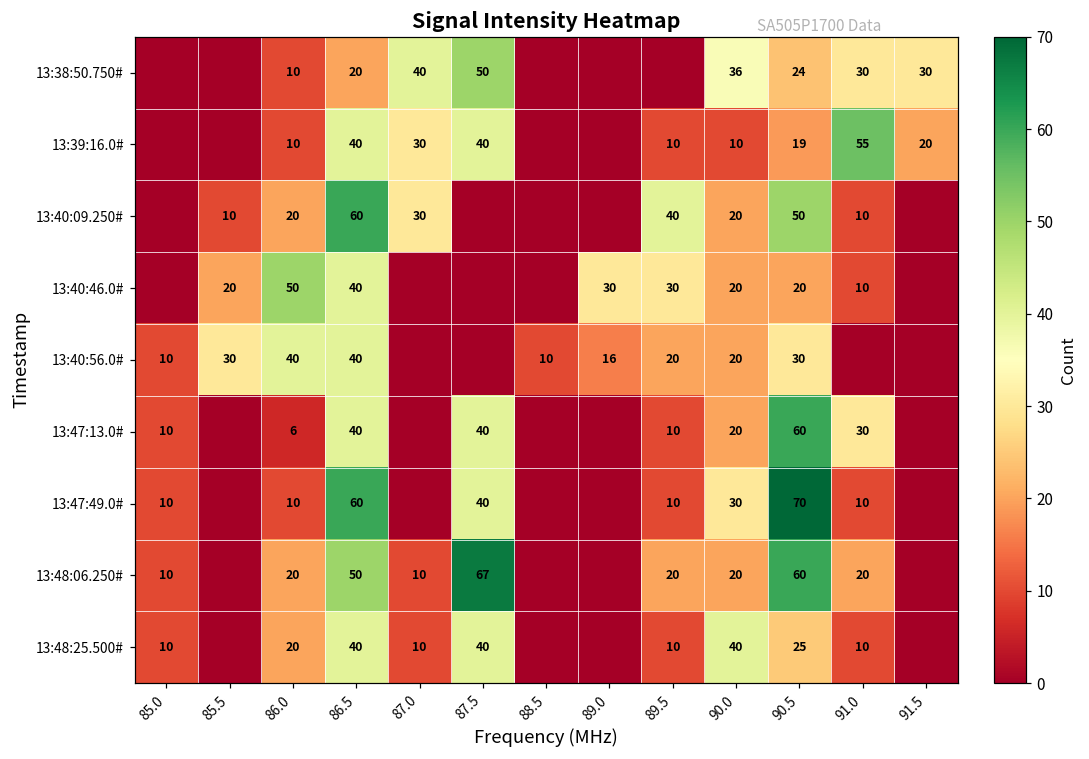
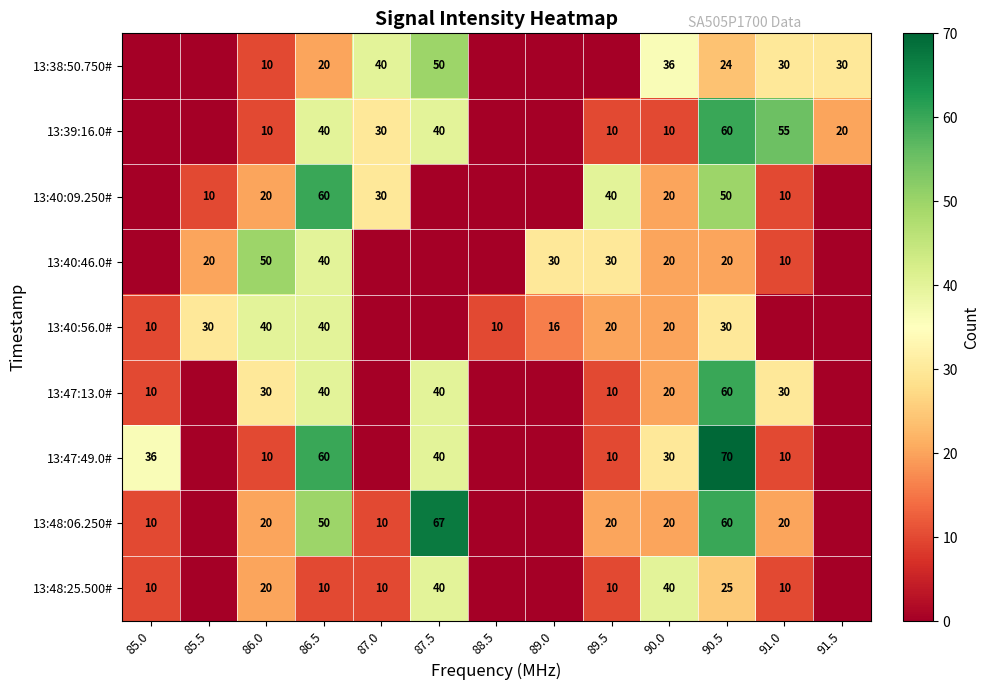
13:39:16.0#, 90.5: 19 -> 60
13:47:13.0#, 86.0: 6 -> 30
13:47:49.0#, 85.0: 10 -> 36
13:48:25.500#, 86.5: 40 -> 10
